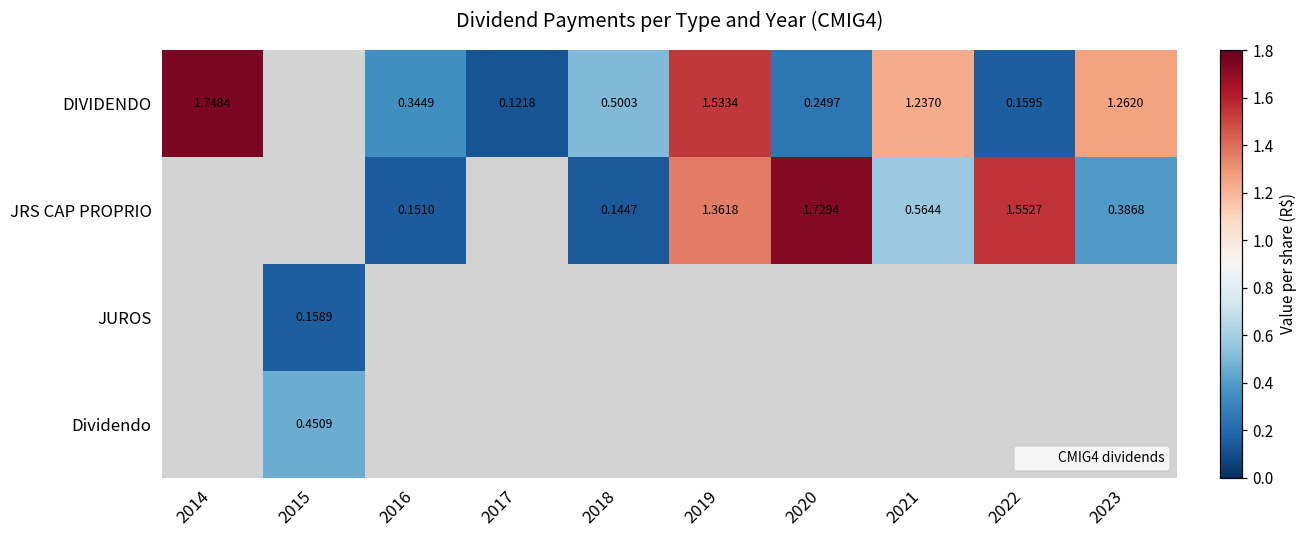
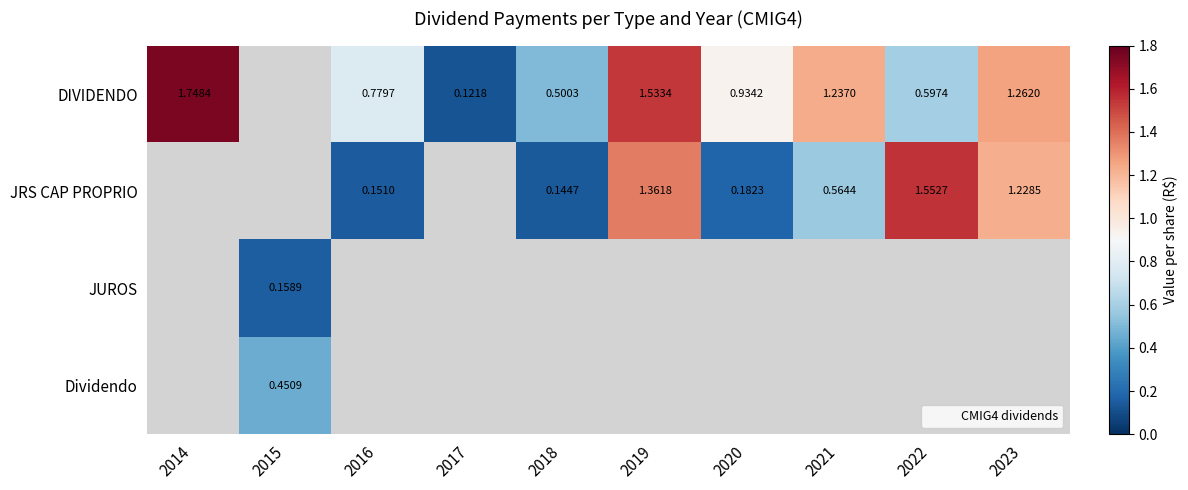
DIVIDENDO, 2016: 0.3449 -> 0.7797
DIVIDENDO, 2020: 0.2497 -> 0.9342
DIVIDENDO, 2022: 0.1595 -> 0.5974
JRS CAP PROPRIO, 2020: 1.7294 -> 0.1823
JRS CAP PROPRIO, 2023: 0.3868 -> 1.2285
